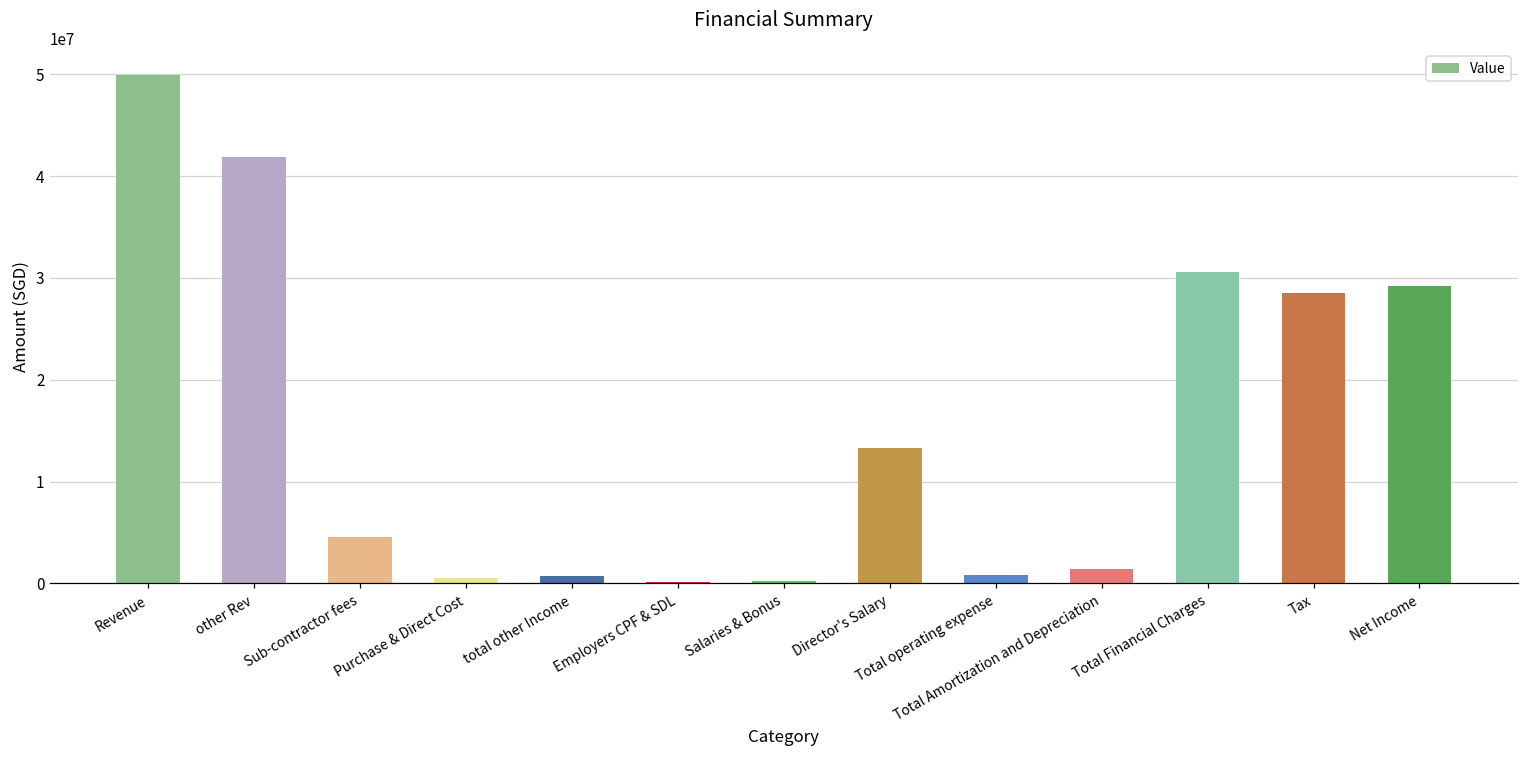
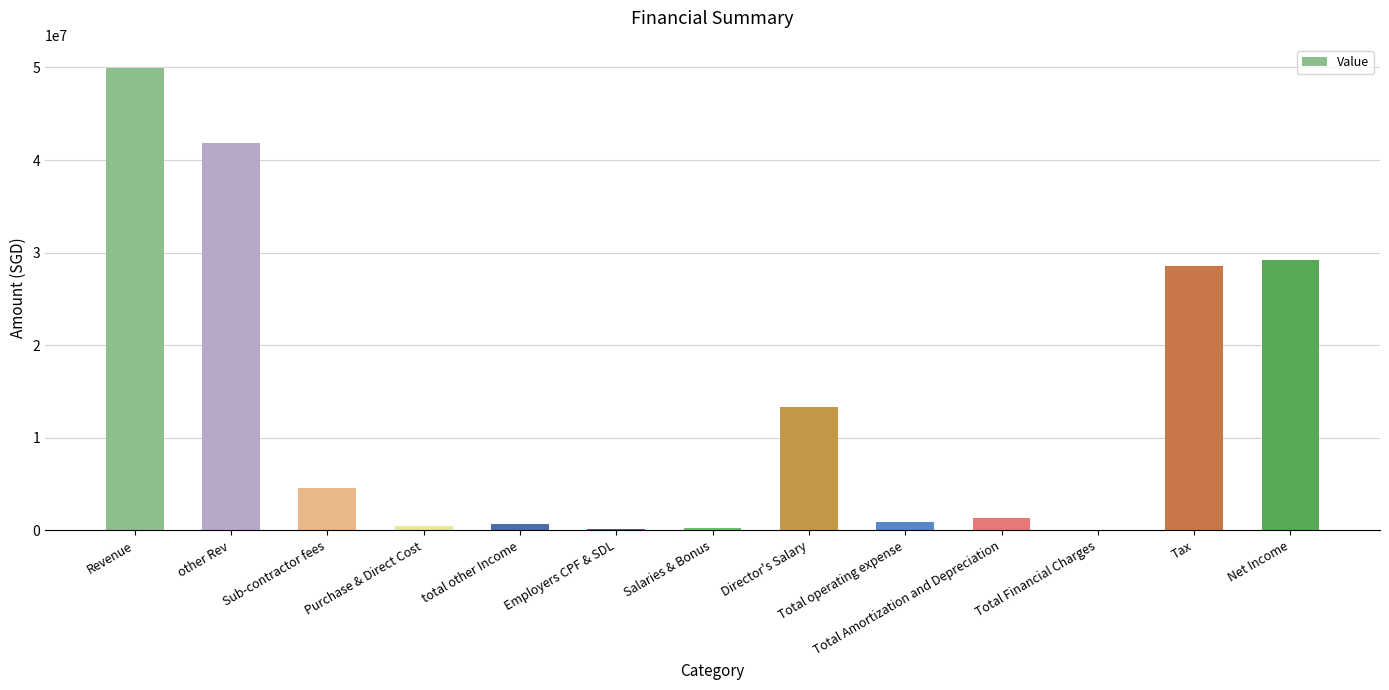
Total Financial Charges: 31000000 -> 0
